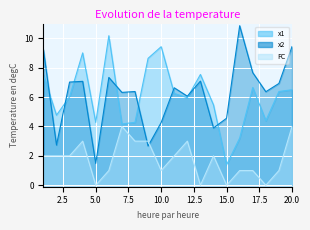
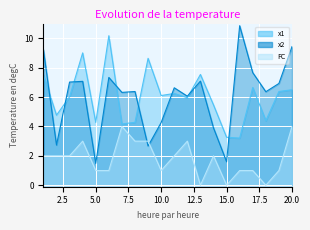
FC, 5.0: 0 -> 1
x1, 10.0: 9.4 -> 6.1
x1, 15.0: 1.4 -> 3.3
x2, 15.0: 4.6 -> 1.6
